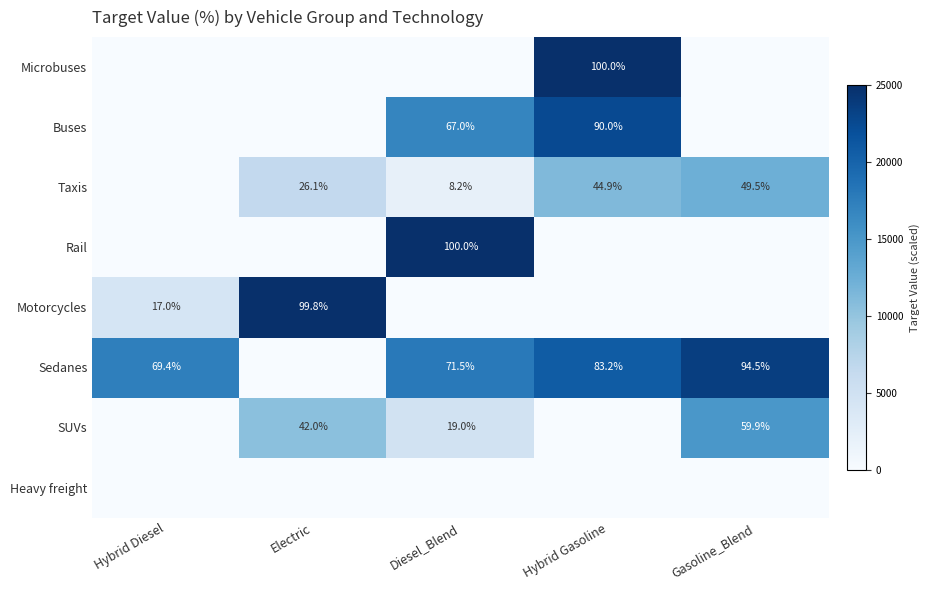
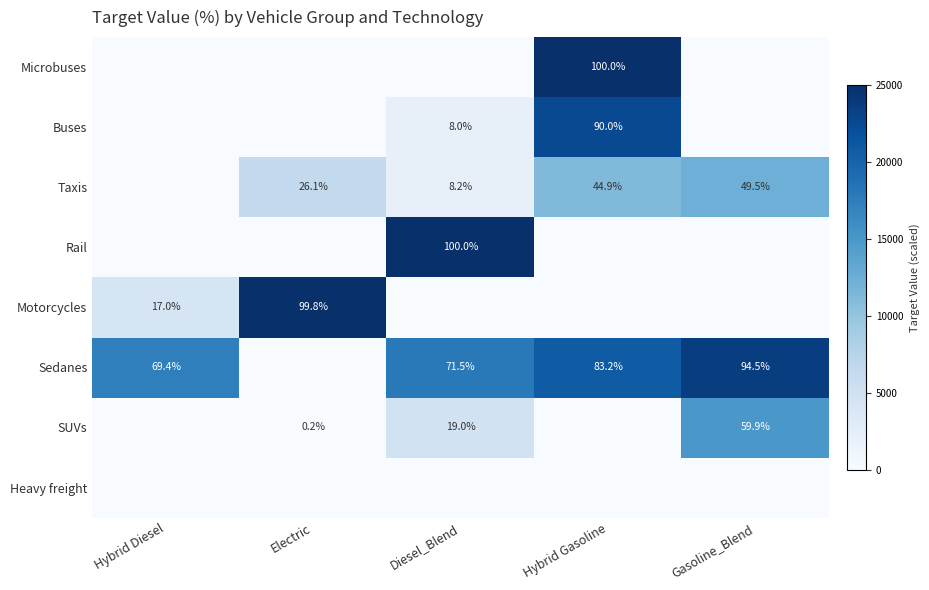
Buses, Diesel_Blend: 67.0% -> 8.0%
SUVs, Electric: 42.0% -> 0.2%
